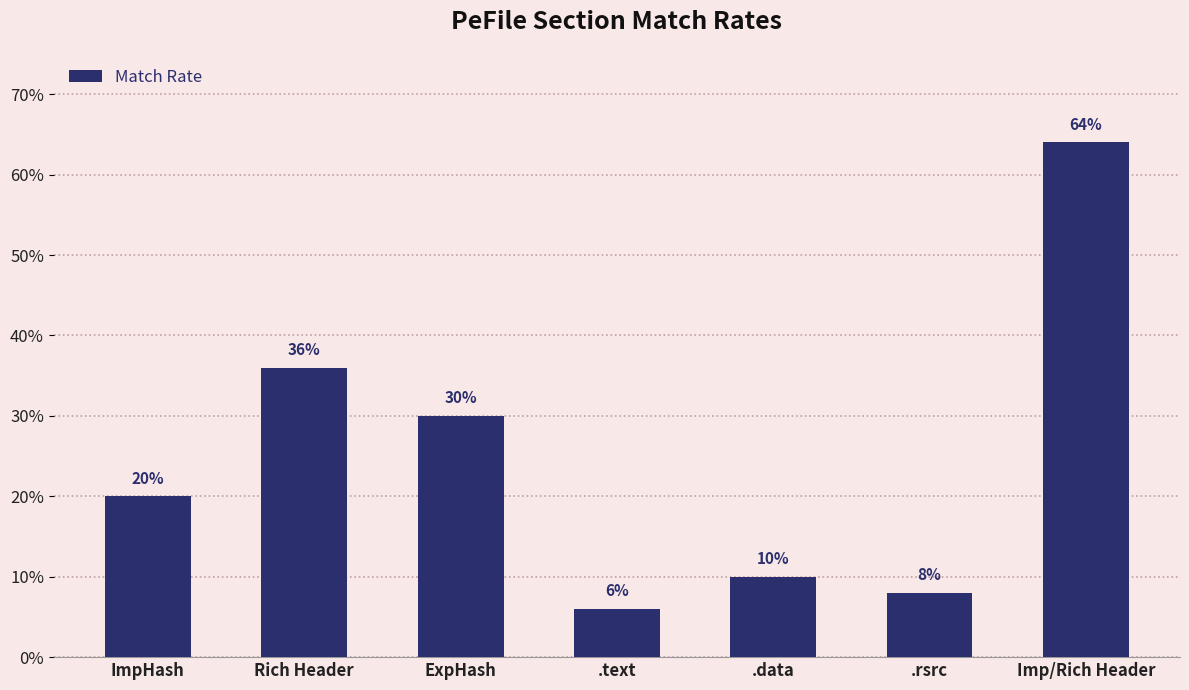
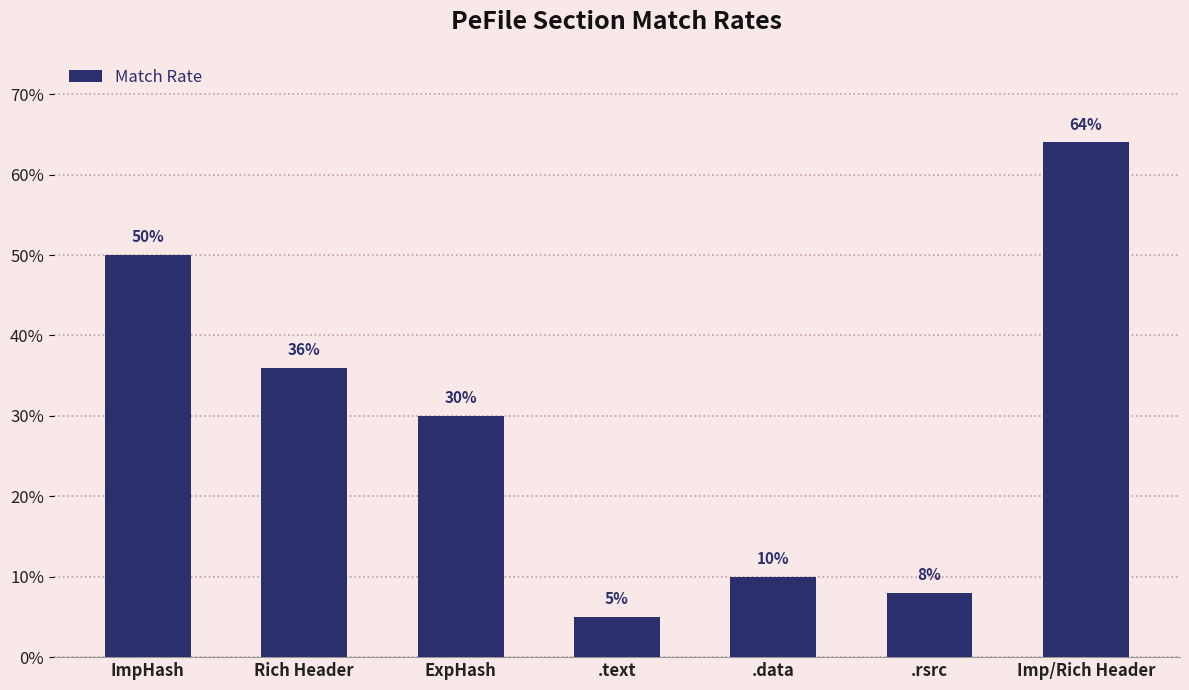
ImpHash: 20% -> 50%
.text: 6% -> 5%
